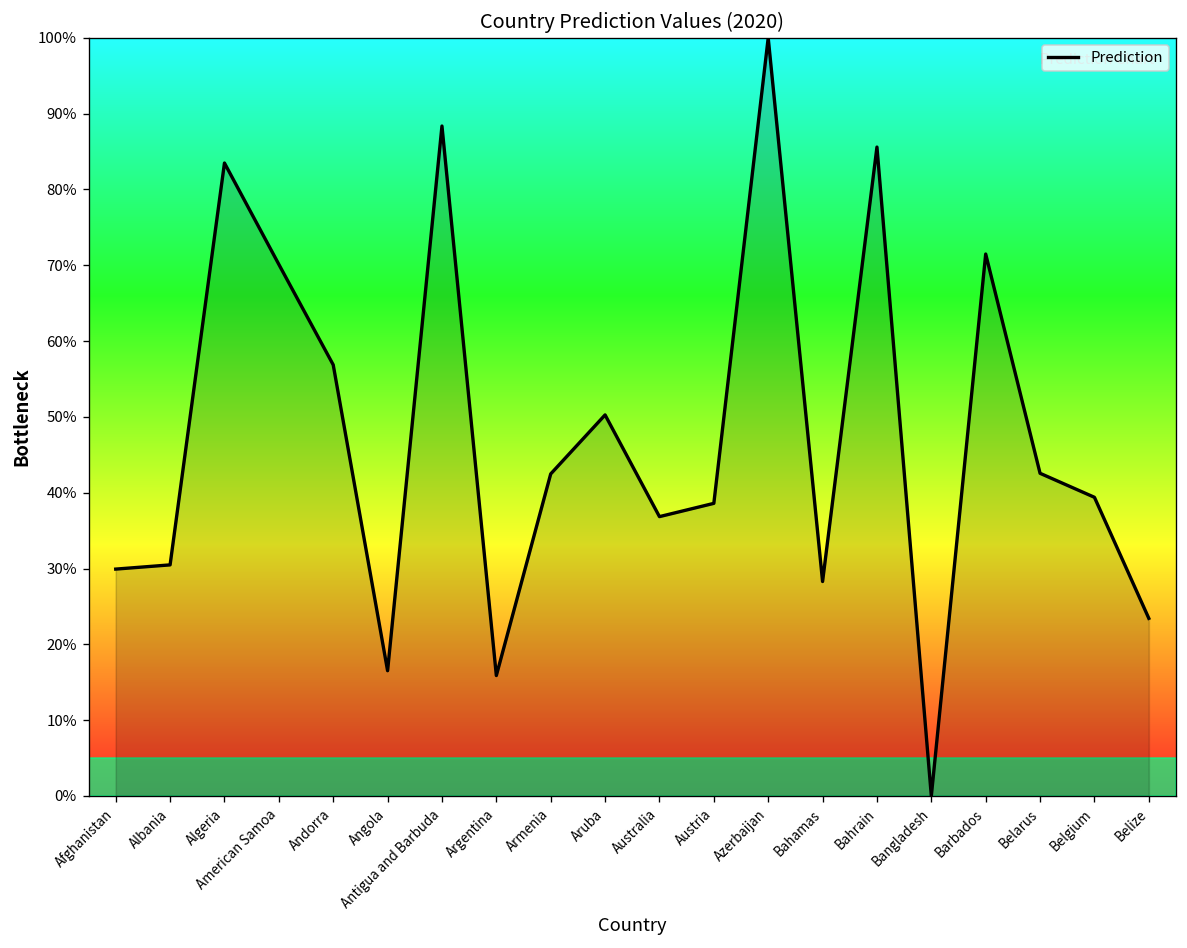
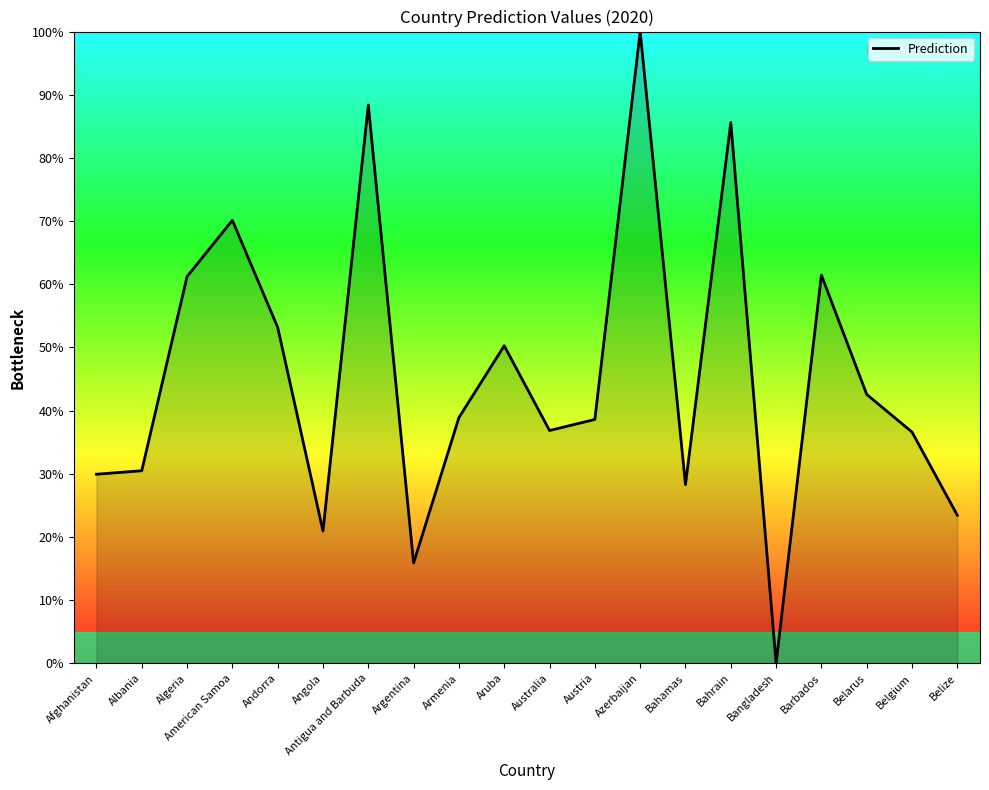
Algeria: 83% -> 61%
Andorra: 57% -> 53%
Angola: 17% -> 21%
Armenia: 42% -> 39%
Barbados: 71% -> 61%
Belgium: 39% -> 37%
